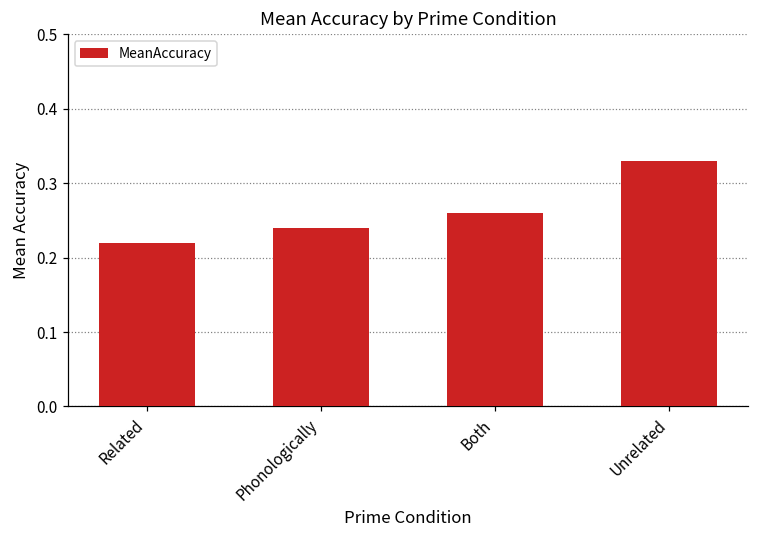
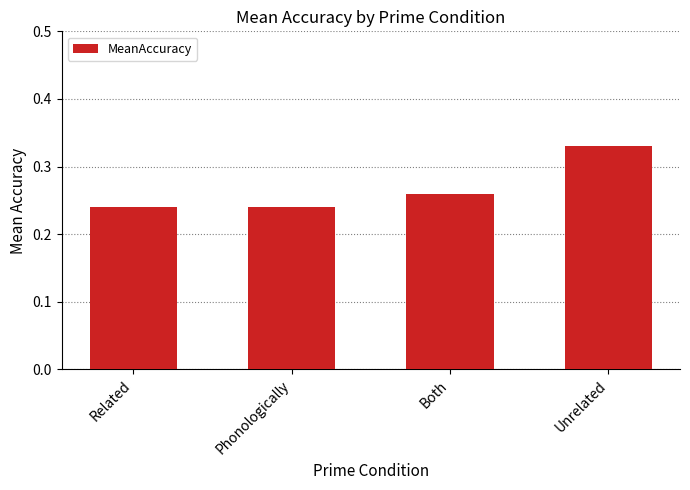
Related: 0.22 -> 0.24
